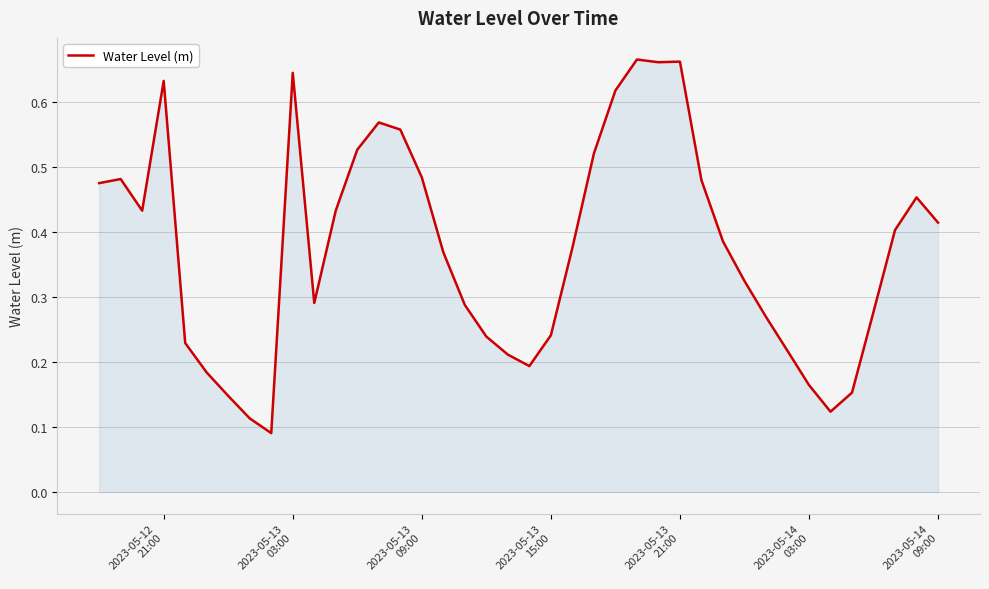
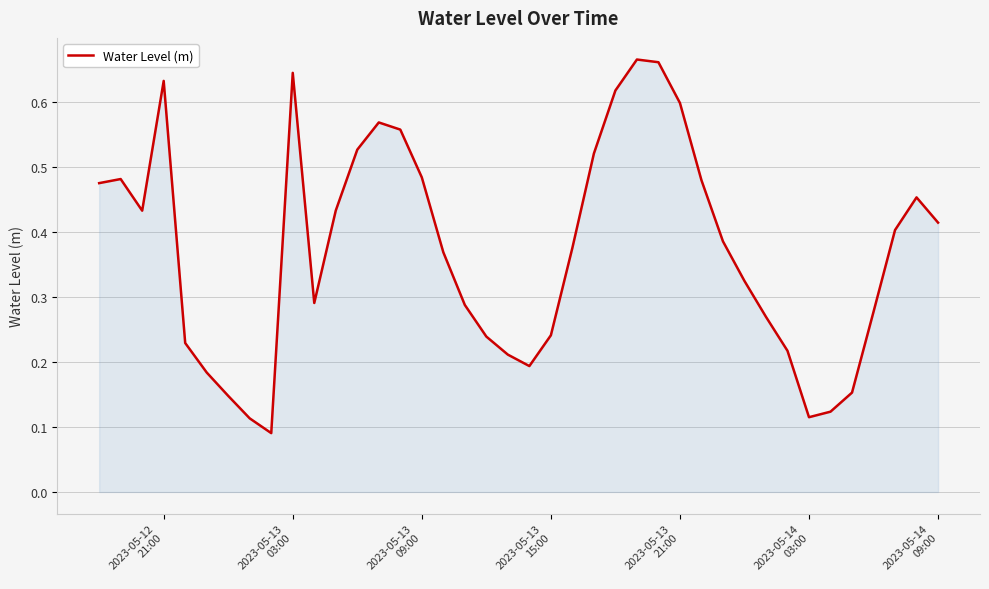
2023-05-13 21:00: 0.66 -> 0.60
2023-05-14 03:00: 0.16 -> 0.12
